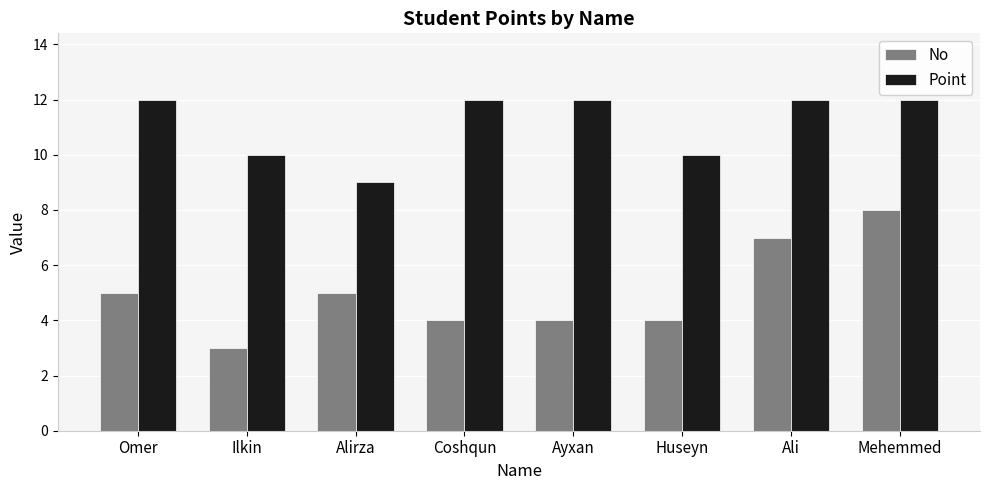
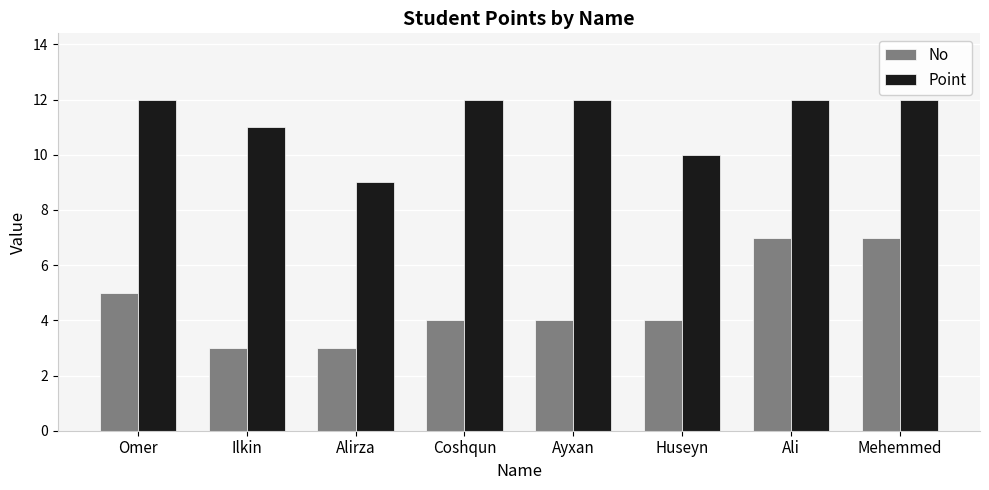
Point, Ilkin: 10 -> 11
No, Alirza: 5 -> 3
No, Mehemmed: 8 -> 7
